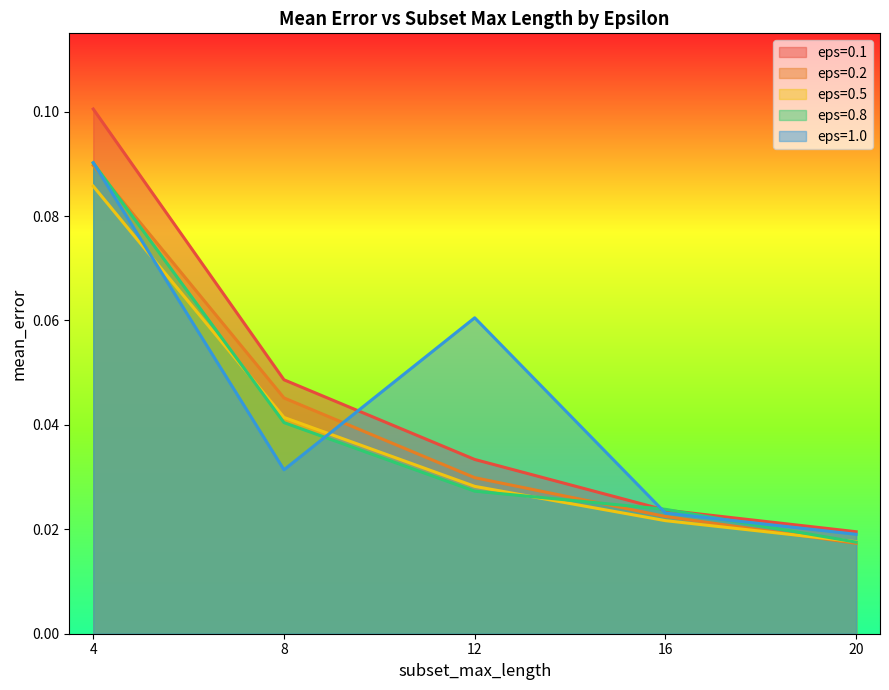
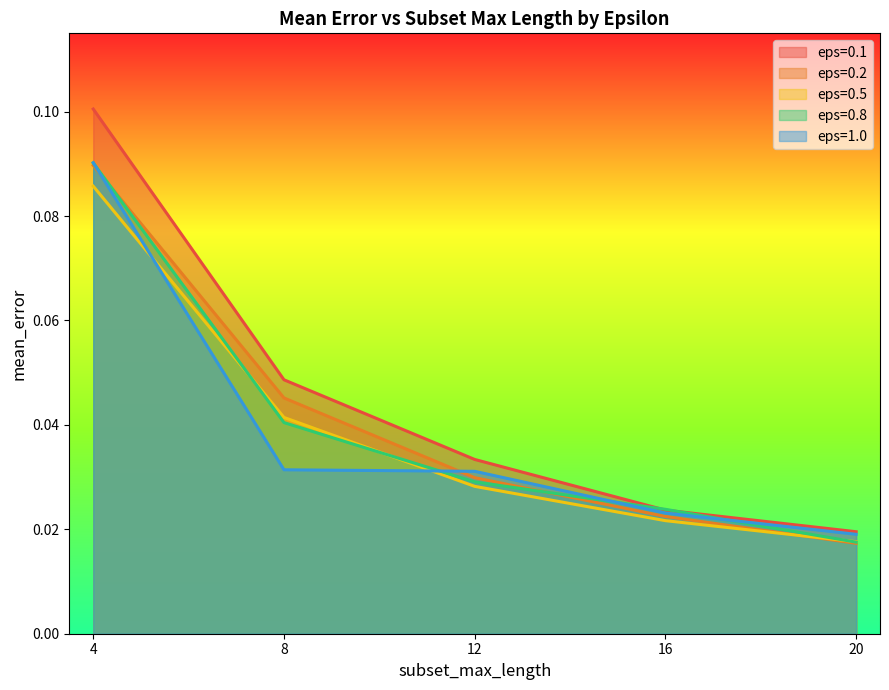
eps=0.8, 12: 0.027 -> 0.029
eps=1.0, 12: 0.061 -> 0.031
